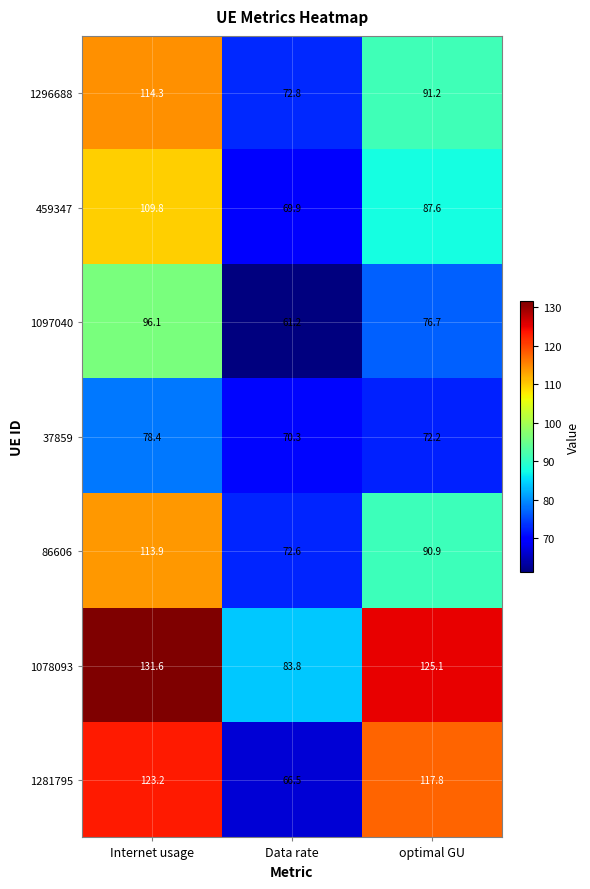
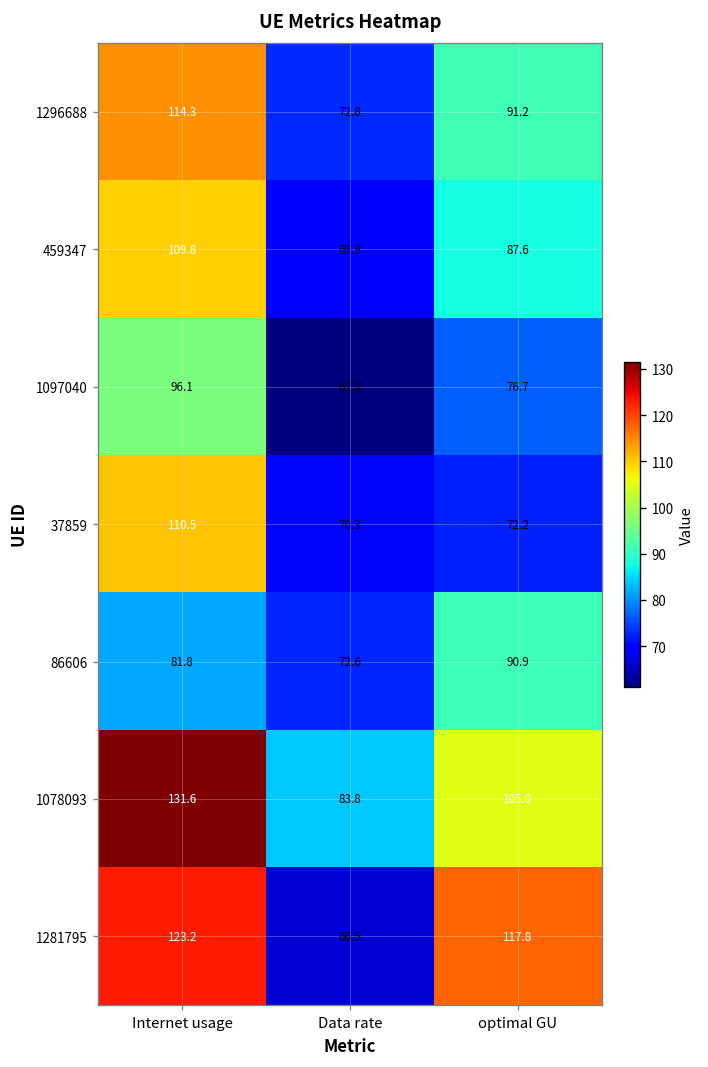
37859, Internet usage: 78.4 -> 110.5
86606, Internet usage: 113.9 -> 81.8
1078093, optimal GU: 125.1 -> 105.0
